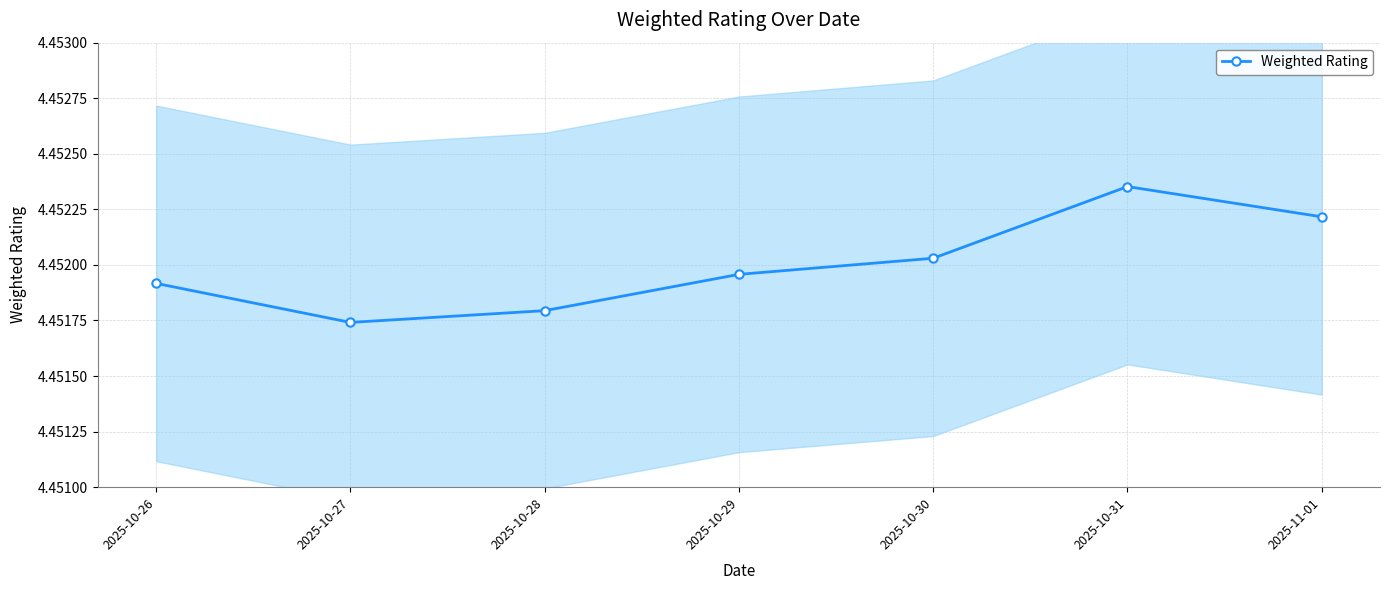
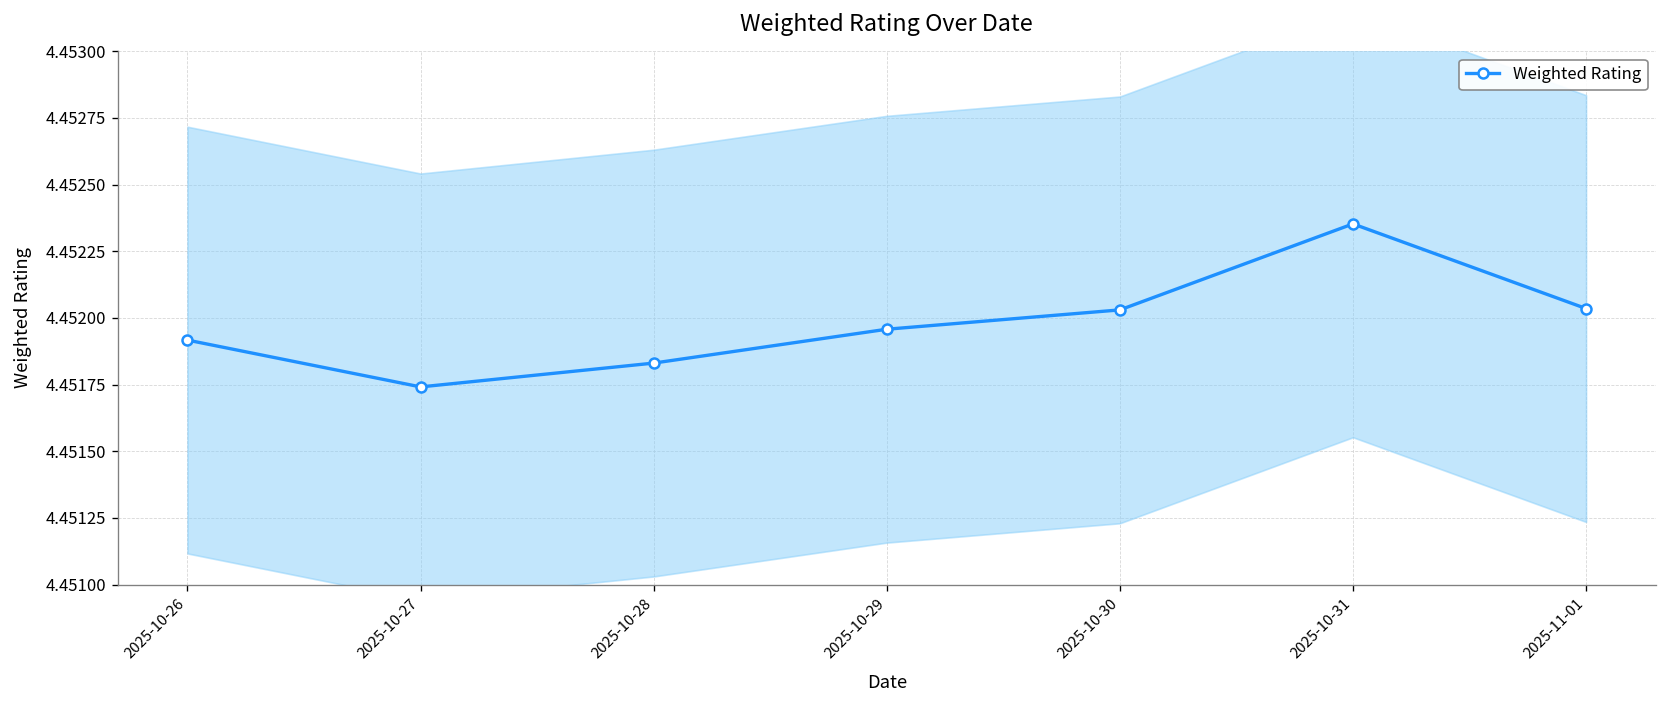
Weighted Rating, 2025-10-28: 4.45179 -> 4.45183
Weighted Rating, 2025-11-01: 4.45222 -> 4.45204
